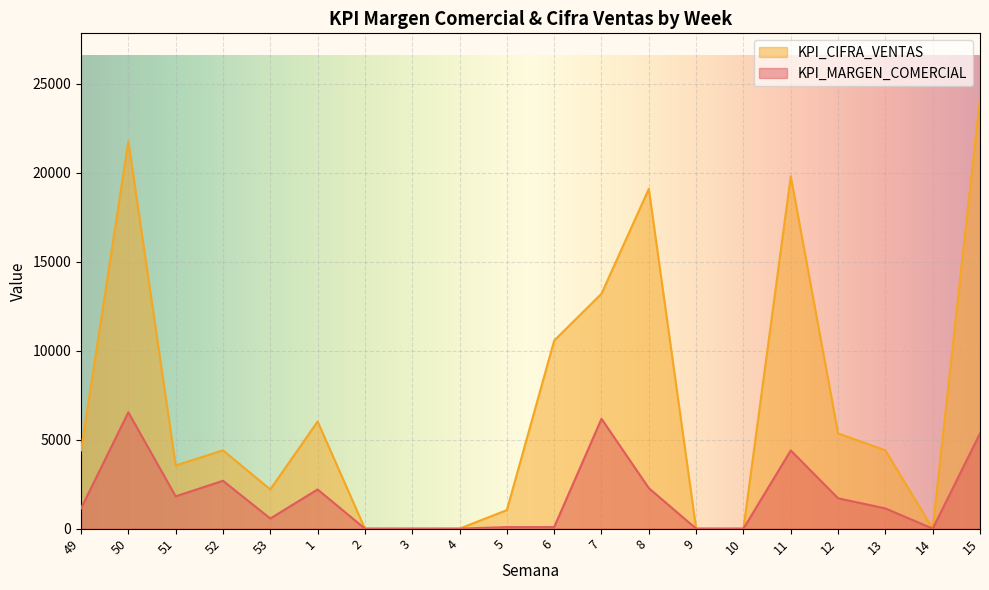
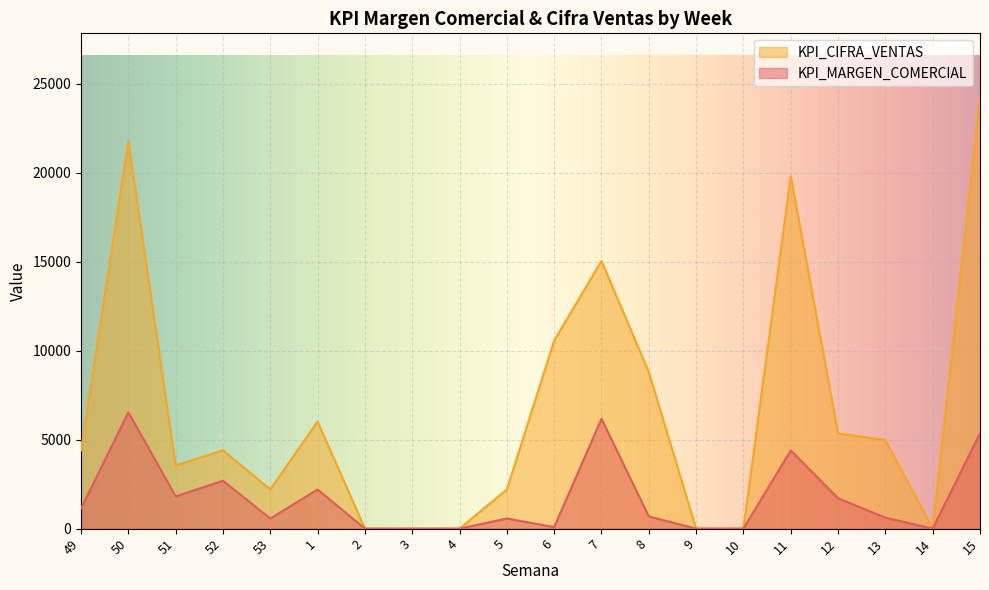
KPI_CIFRA_VENTAS, 5: 1000 -> 2200
KPI_MARGEN_COMERCIAL, 5: 100 -> 600
KPI_CIFRA_VENTAS, 7: 13200 -> 15000
KPI_CIFRA_VENTAS, 8: 19100 -> 8800
KPI_MARGEN_COMERCIAL, 8: 2300 -> 700
KPI_CIFRA_VENTAS, 13: 4400 -> 5000
KPI_MARGEN_COMERCIAL, 13: 1100 -> 600
